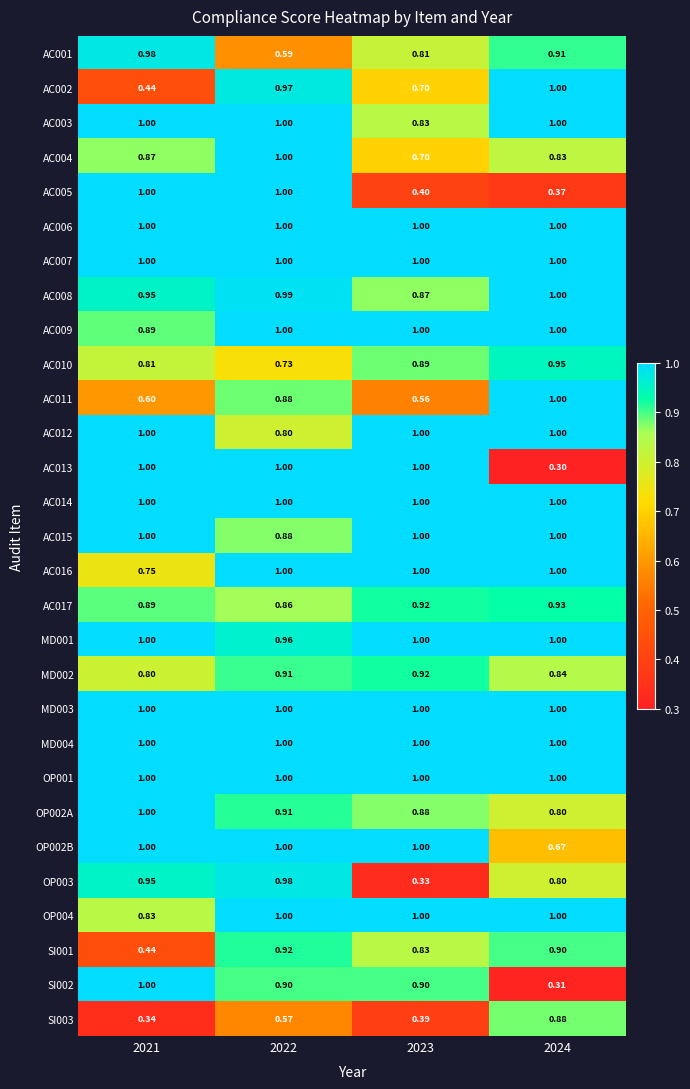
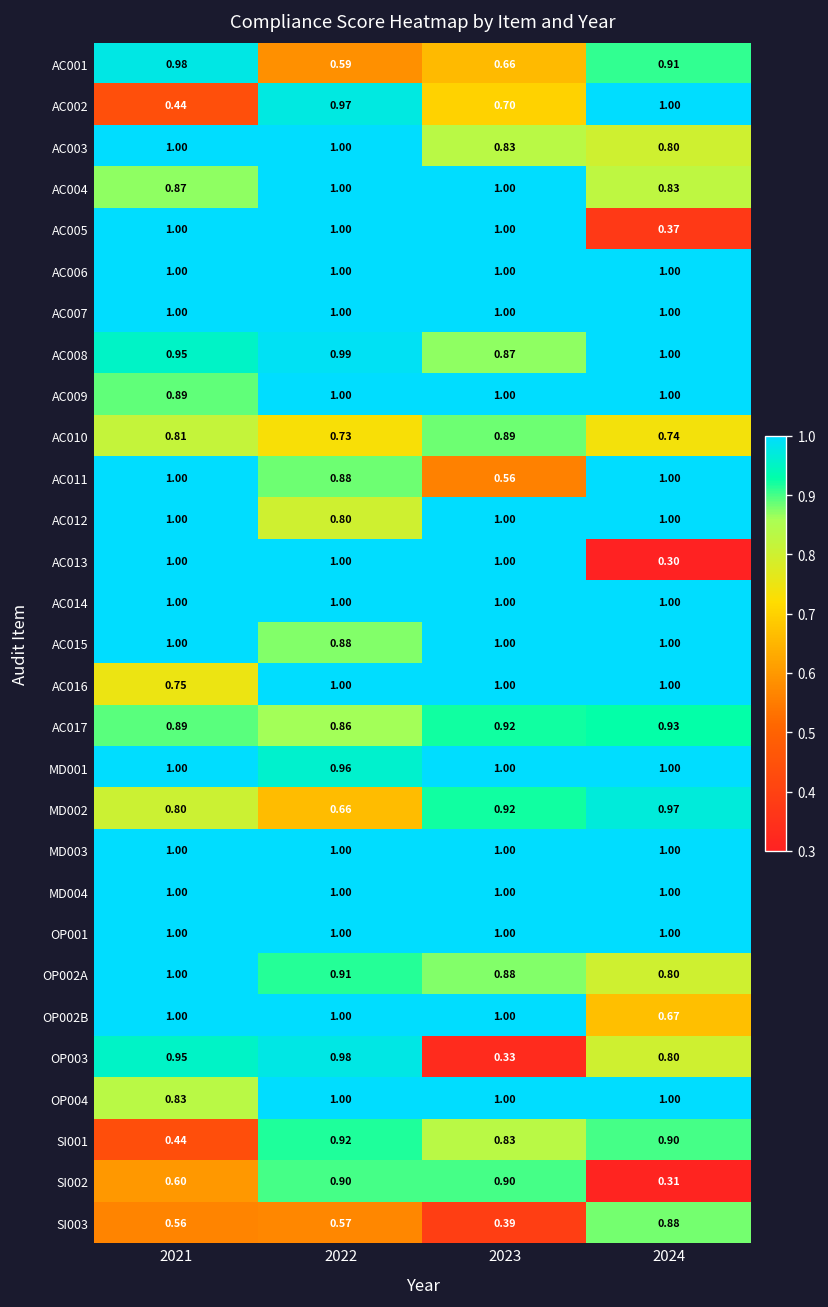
AC001, 2023: 0.81 -> 0.66
AC003, 2024: 1.00 -> 0.80
AC004, 2023: 0.70 -> 1.00
AC005, 2023: 0.40 -> 1.00
AC010, 2024: 0.95 -> 0.74
AC011, 2021: 0.60 -> 1.00
MD002, 2022: 0.91 -> 0.66
MD002, 2024: 0.84 -> 0.97
SI002, 2021: 1.00 -> 0.60
SI003, 2021: 0.34 -> 0.56
